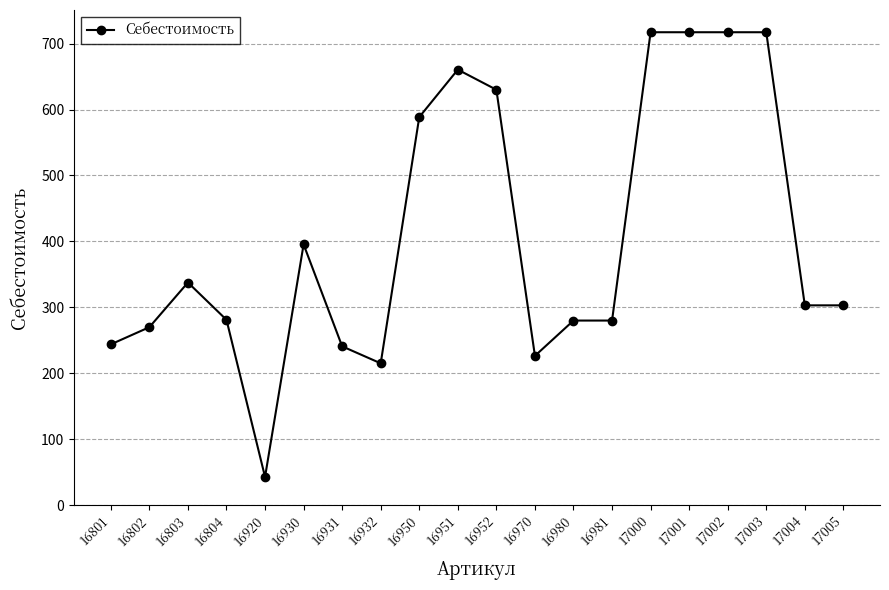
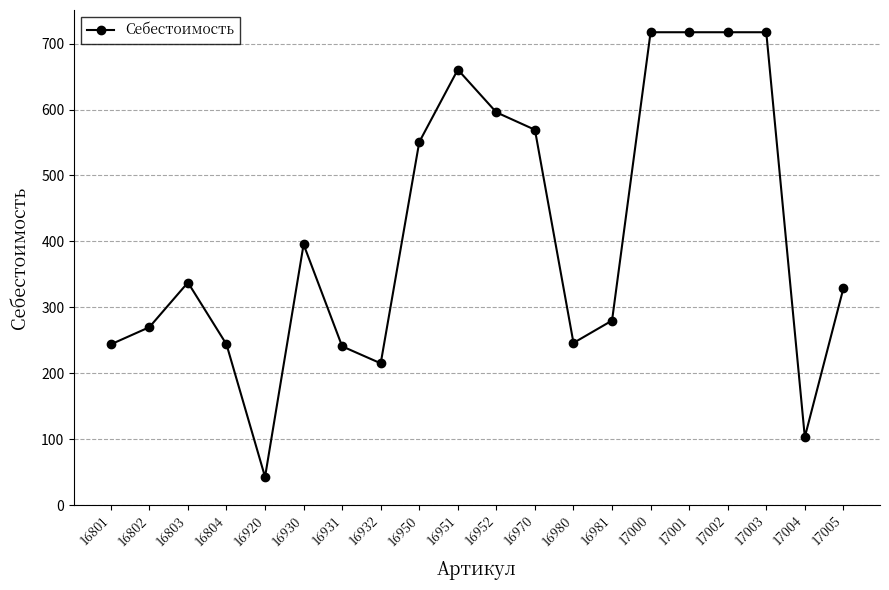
16804: 280 -> 240
16950: 590 -> 550
16952: 630 -> 600
16970: 230 -> 570
16980: 280 -> 250
17004: 300 -> 100
17005: 300 -> 330
